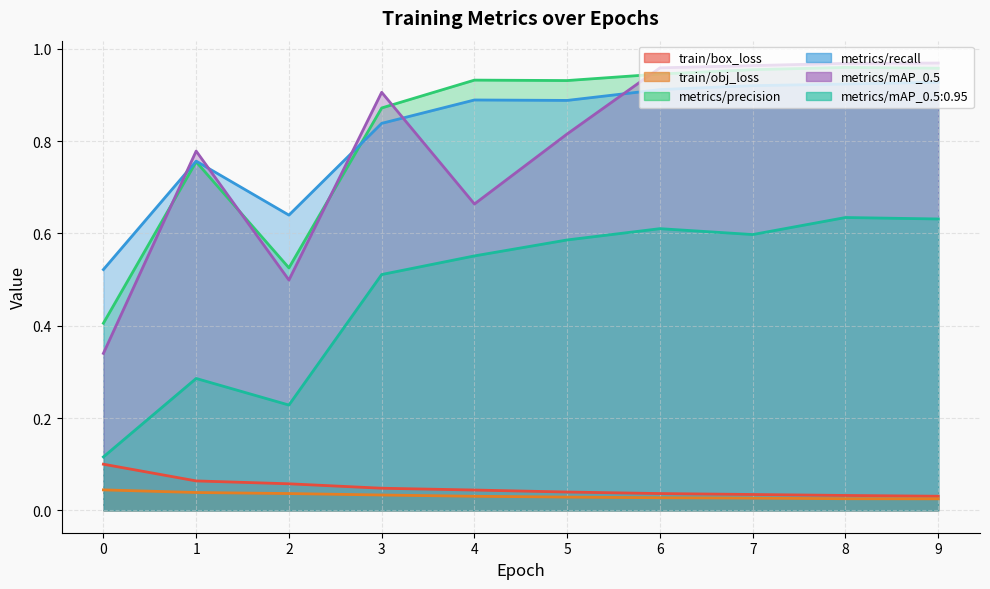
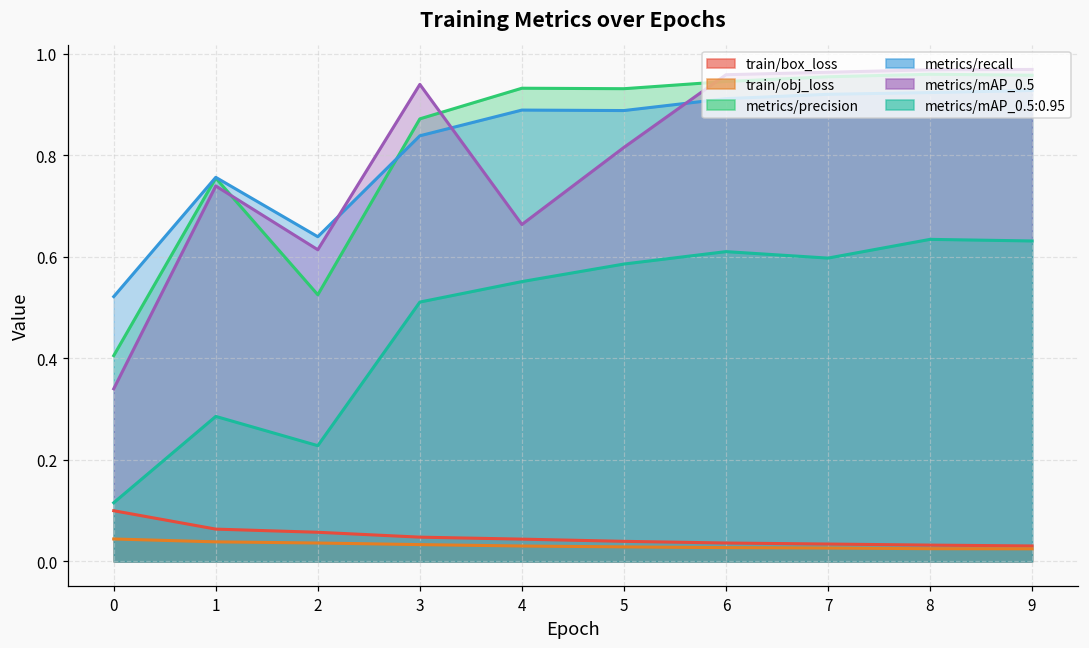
metrics/mAP_0.5, 1: 0.78 -> 0.74
metrics/mAP_0.5, 2: 0.50 -> 0.61
metrics/mAP_0.5, 3: 0.91 -> 0.94
